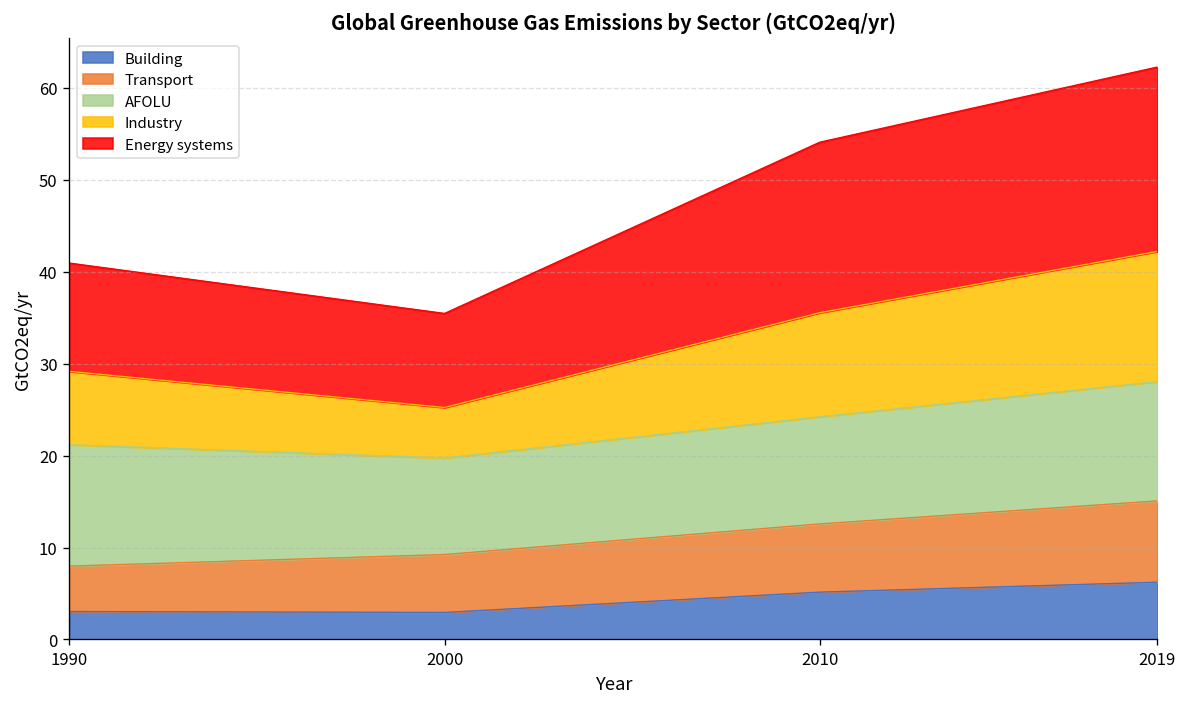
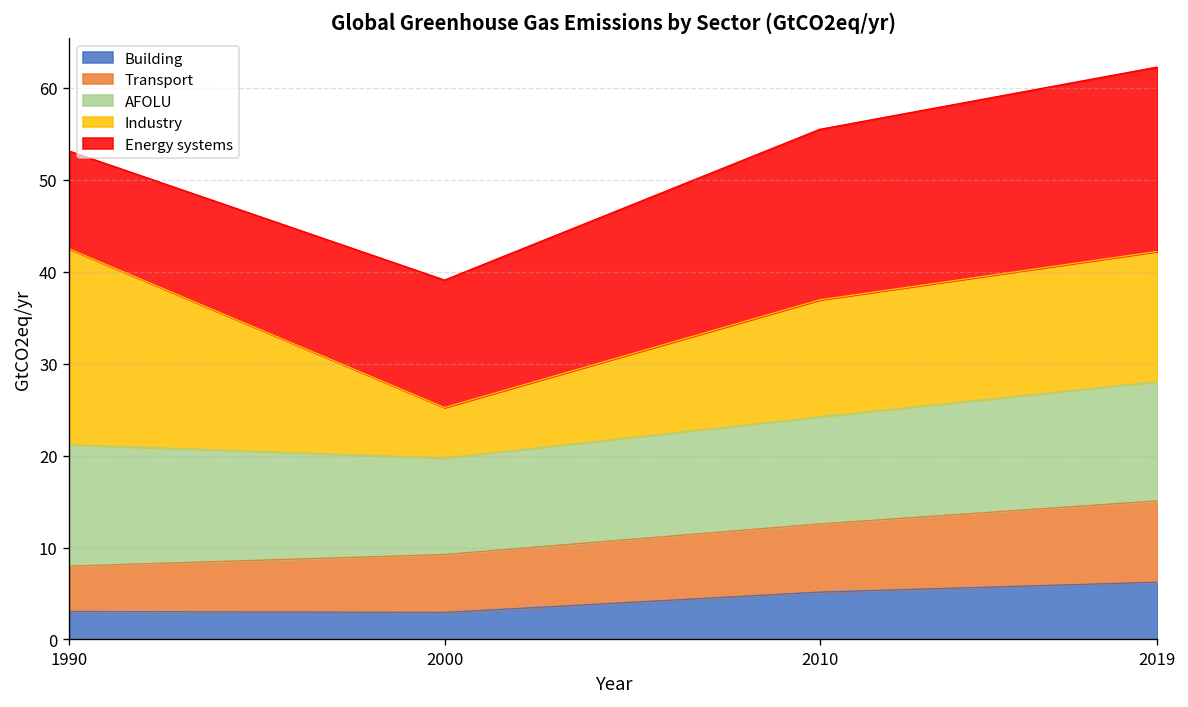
Industry, 1990: 8 -> 21
Energy systems, 1990: 12 -> 11
Energy systems, 2000: 10 -> 14
Industry, 2010: 11 -> 13
